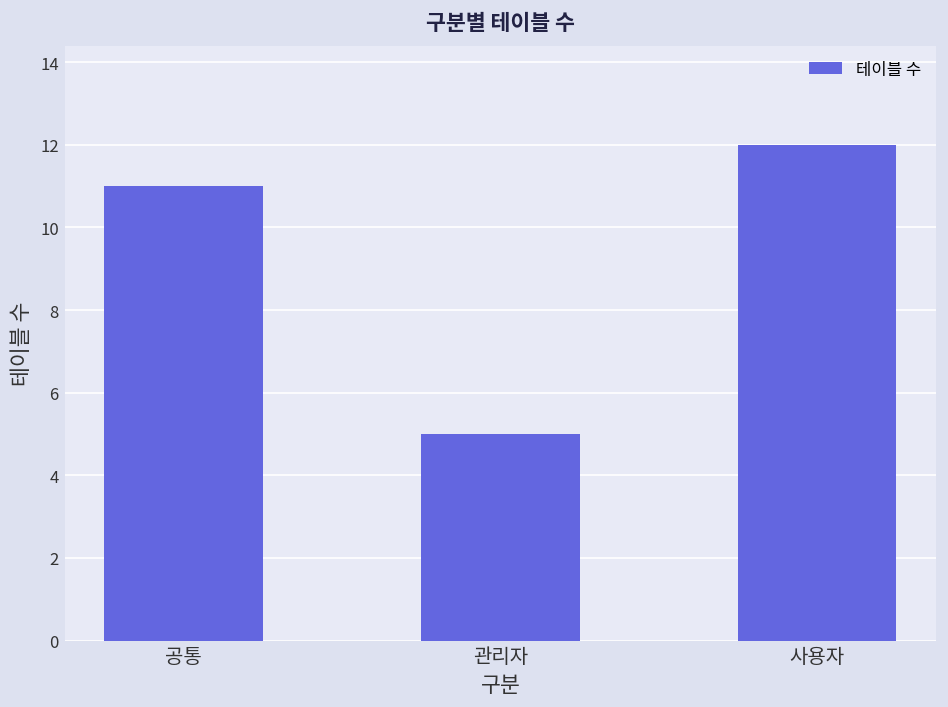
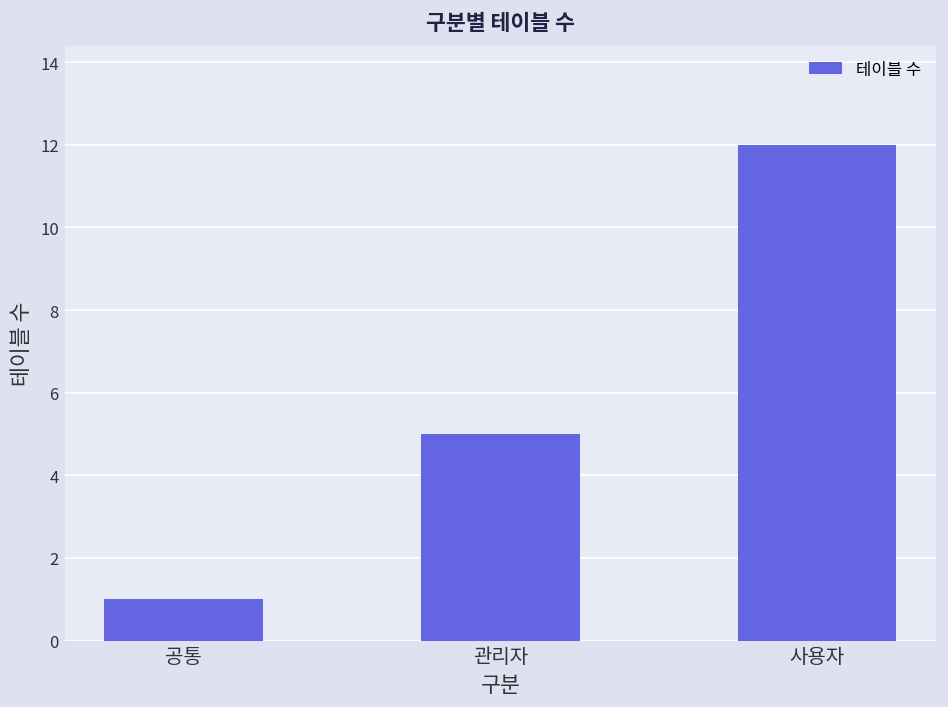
공통: 11 -> 1
